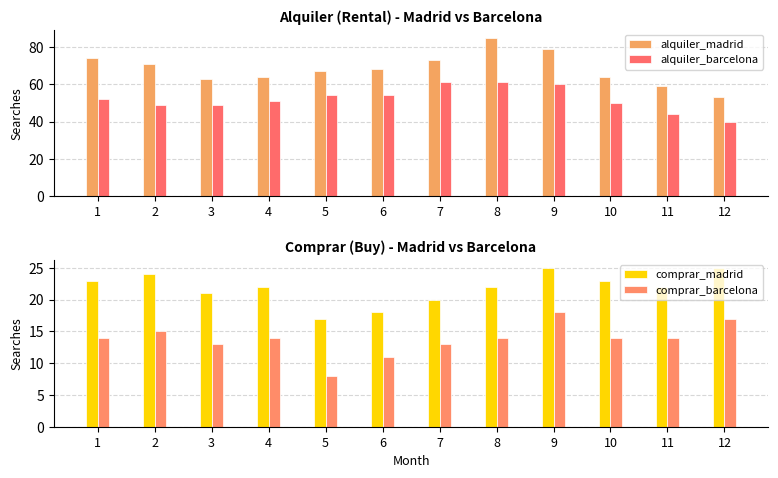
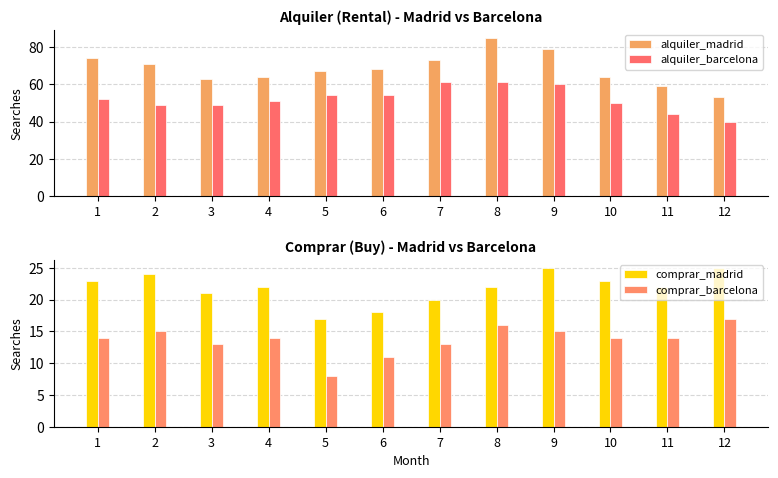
Comprar (Buy) - Madrid vs Barcelona, comprar_barcelona, 8: 14 -> 16
Comprar (Buy) - Madrid vs Barcelona, comprar_barcelona, 9: 18 -> 15
